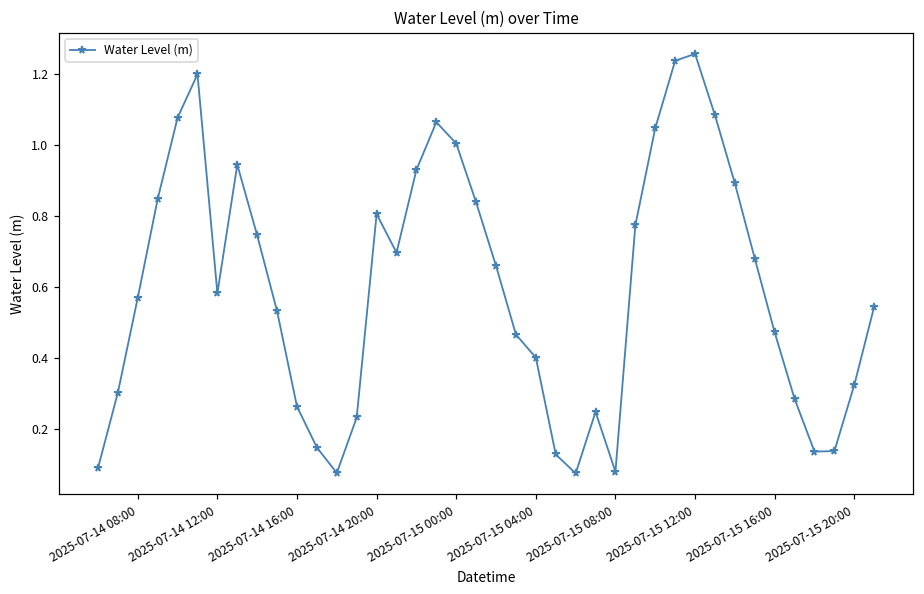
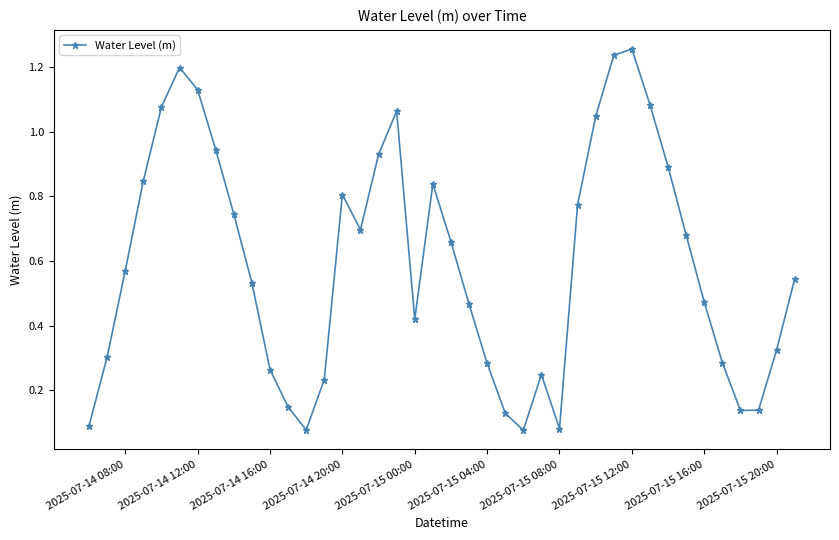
2025-07-14 12:00: 0.58 -> 1.13
2025-07-15 00:00: 1.00 -> 0.42
2025-07-15 04:00: 0.40 -> 0.28
